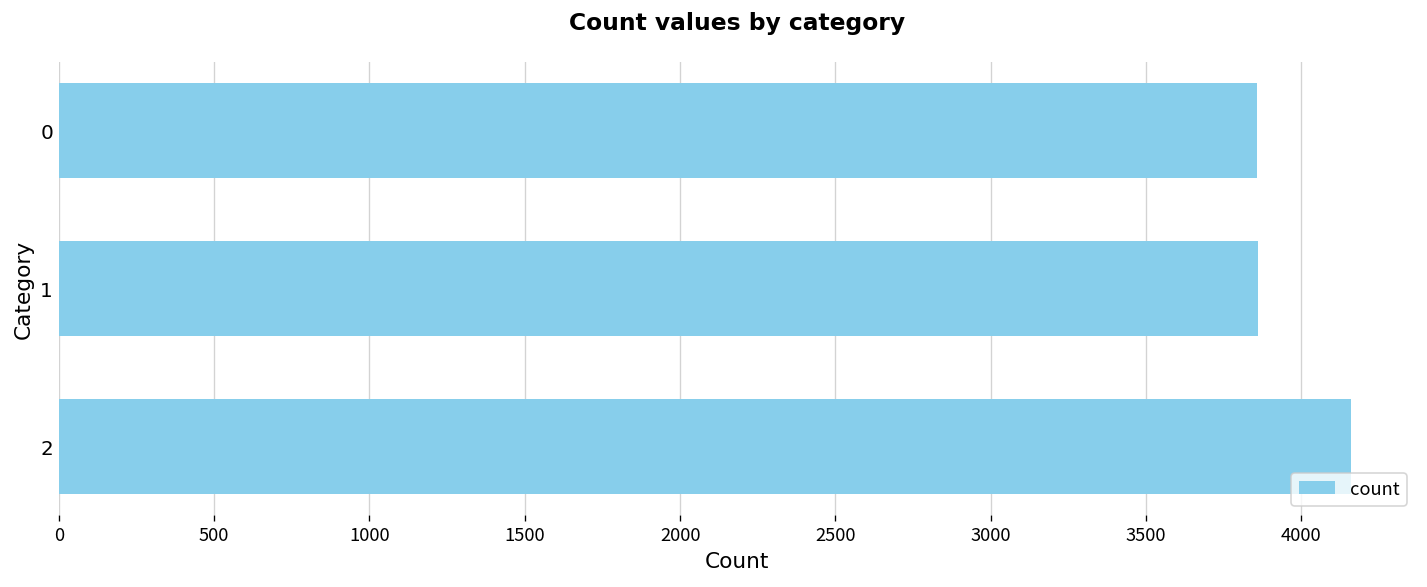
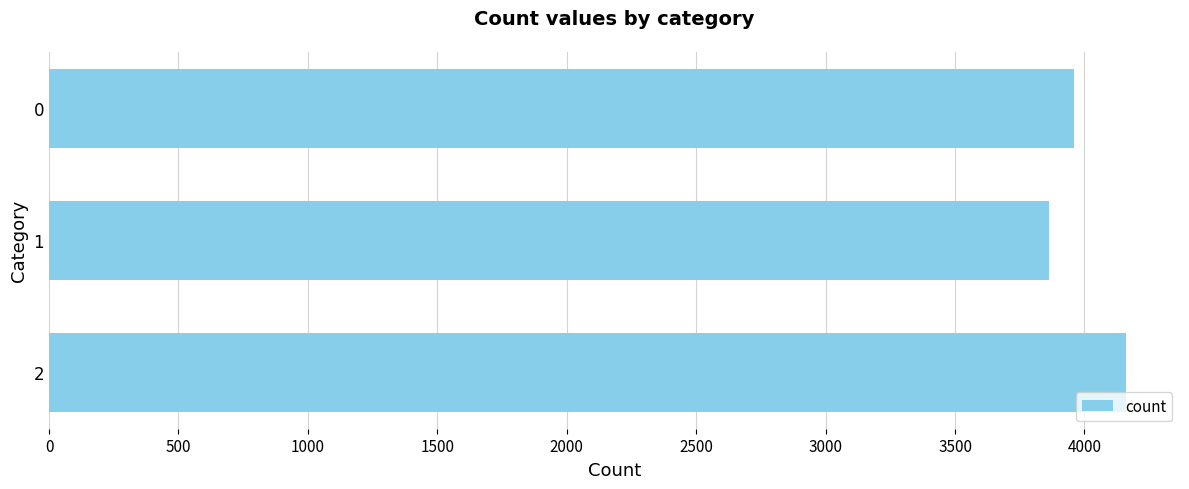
0: 3860 -> 3960
